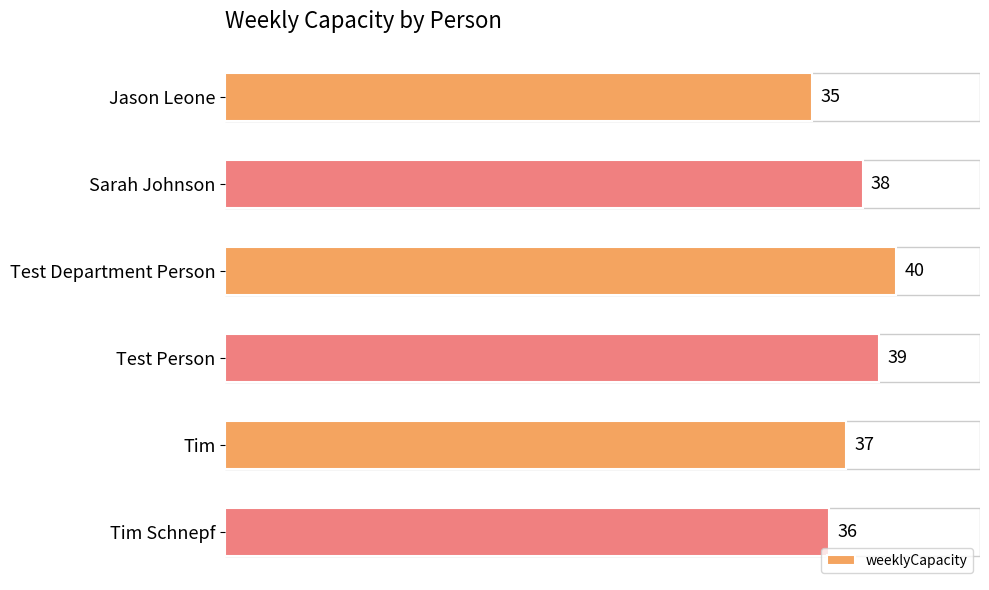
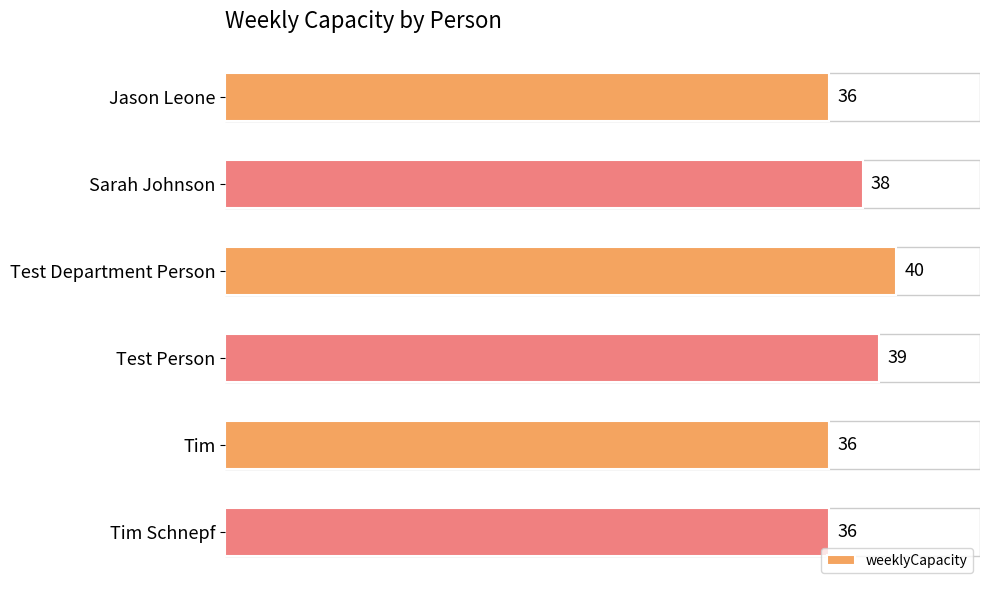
Jason Leone: 35 -> 36
Tim: 37 -> 36
